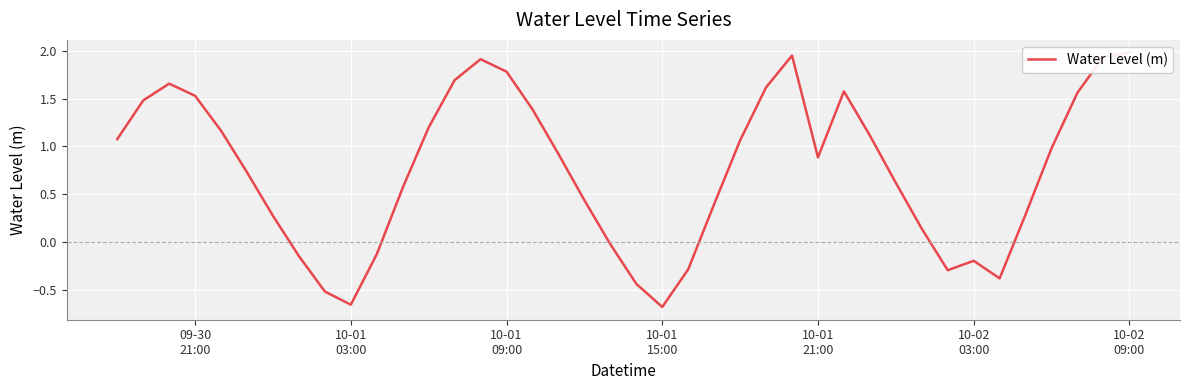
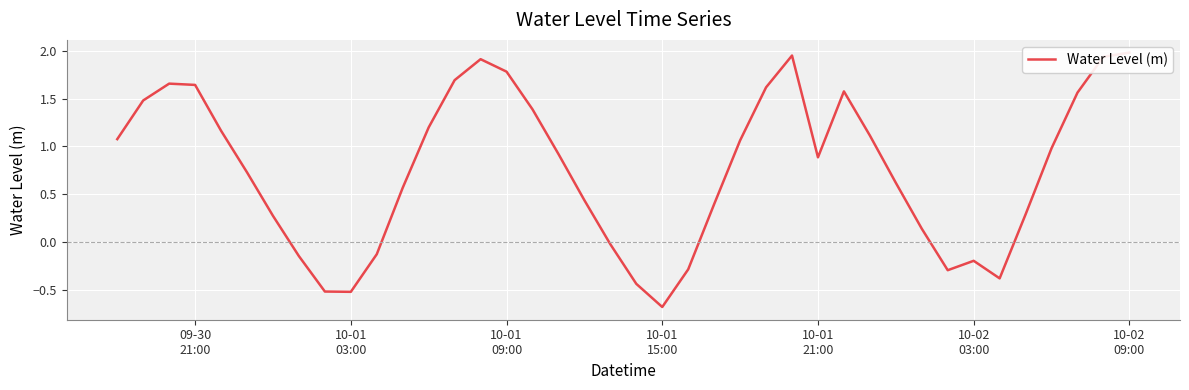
09-30 21:00: 1.5 -> 1.6
10-01 03:00: -0.6 -> -0.5
